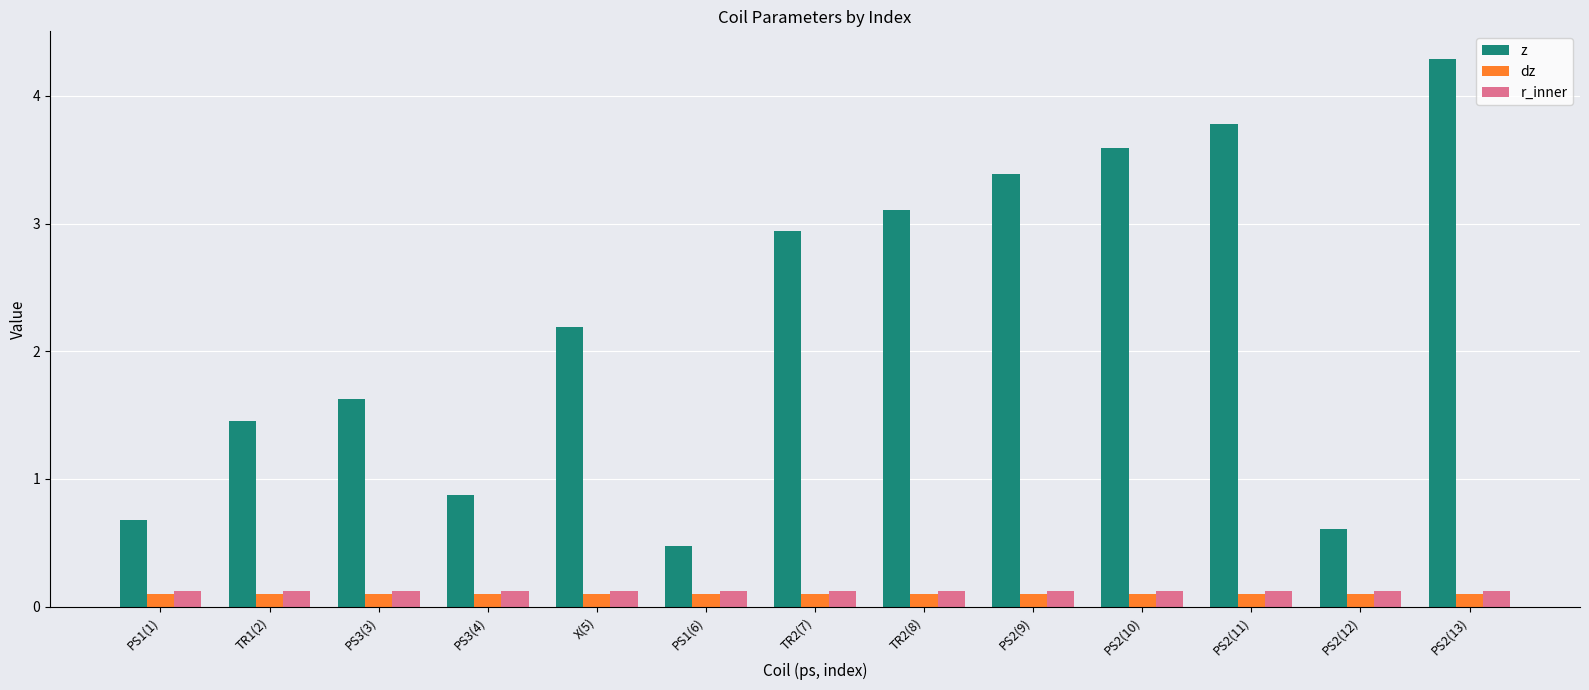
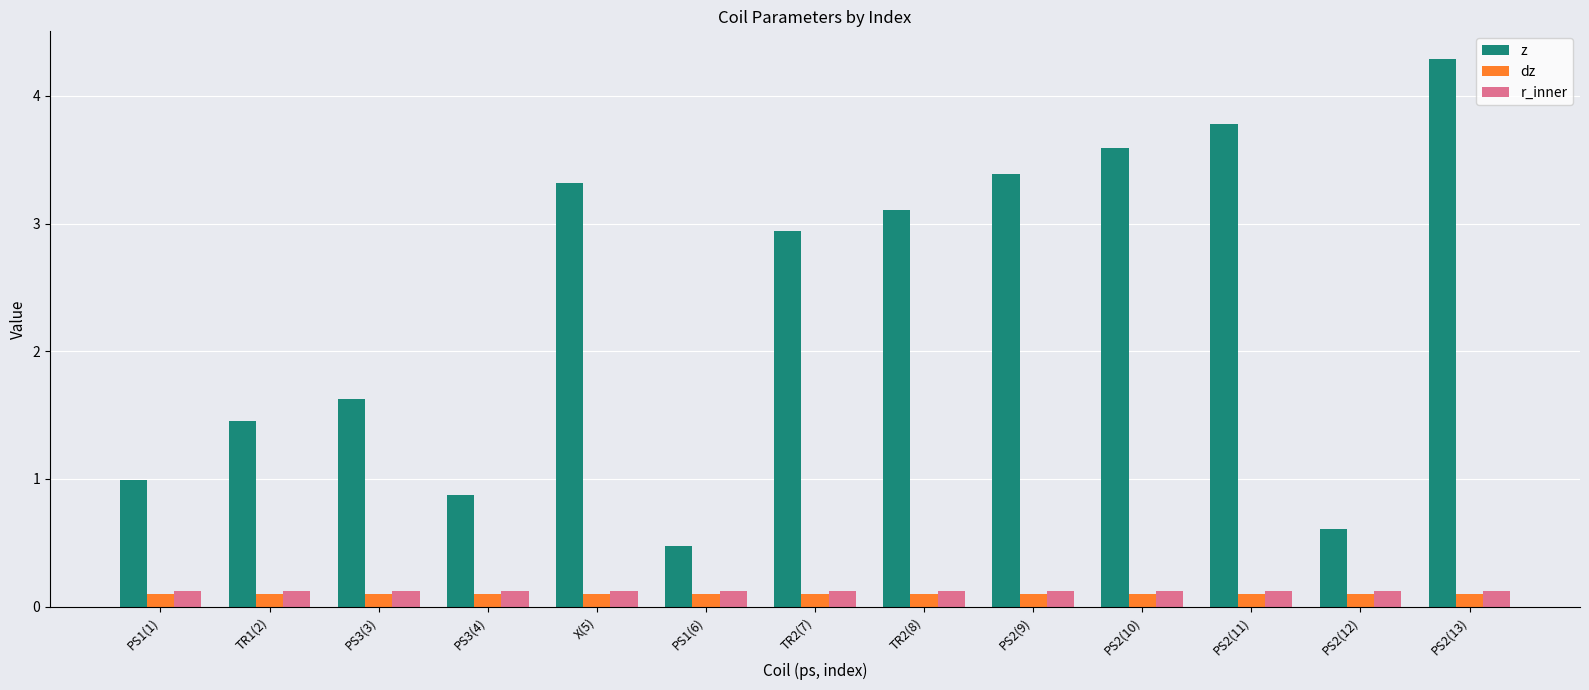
z, PS1(1): 0.68 -> 0.99
z, X(5): 2.19 -> 3.32
